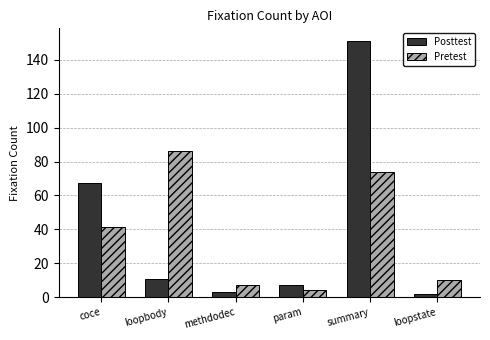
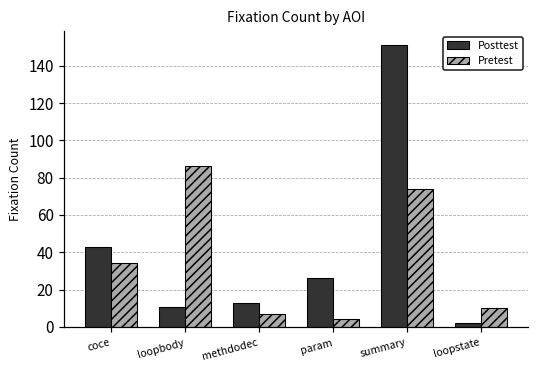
Posttest, coce: 67 -> 43
Pretest, coce: 41 -> 34
Posttest, methdodec: 3 -> 13
Posttest, param: 7 -> 26
